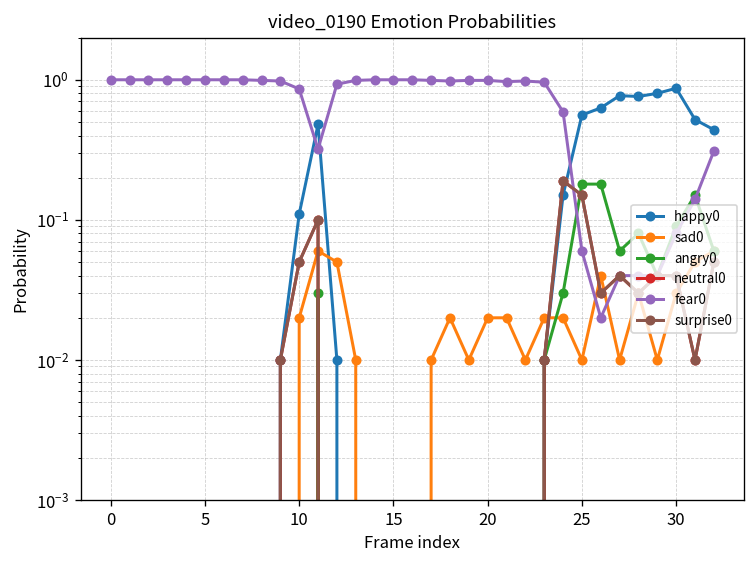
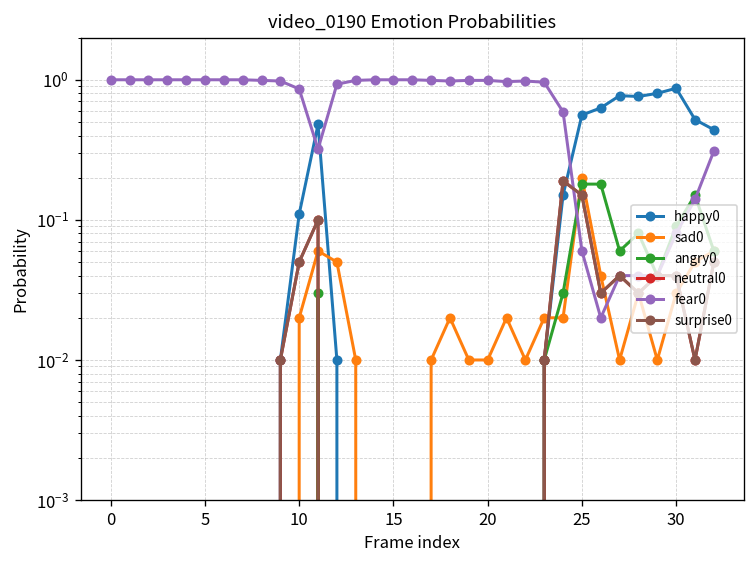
sad0, 20: 0.02 -> 0.01
sad0, 25: 0.01 -> 0.20
